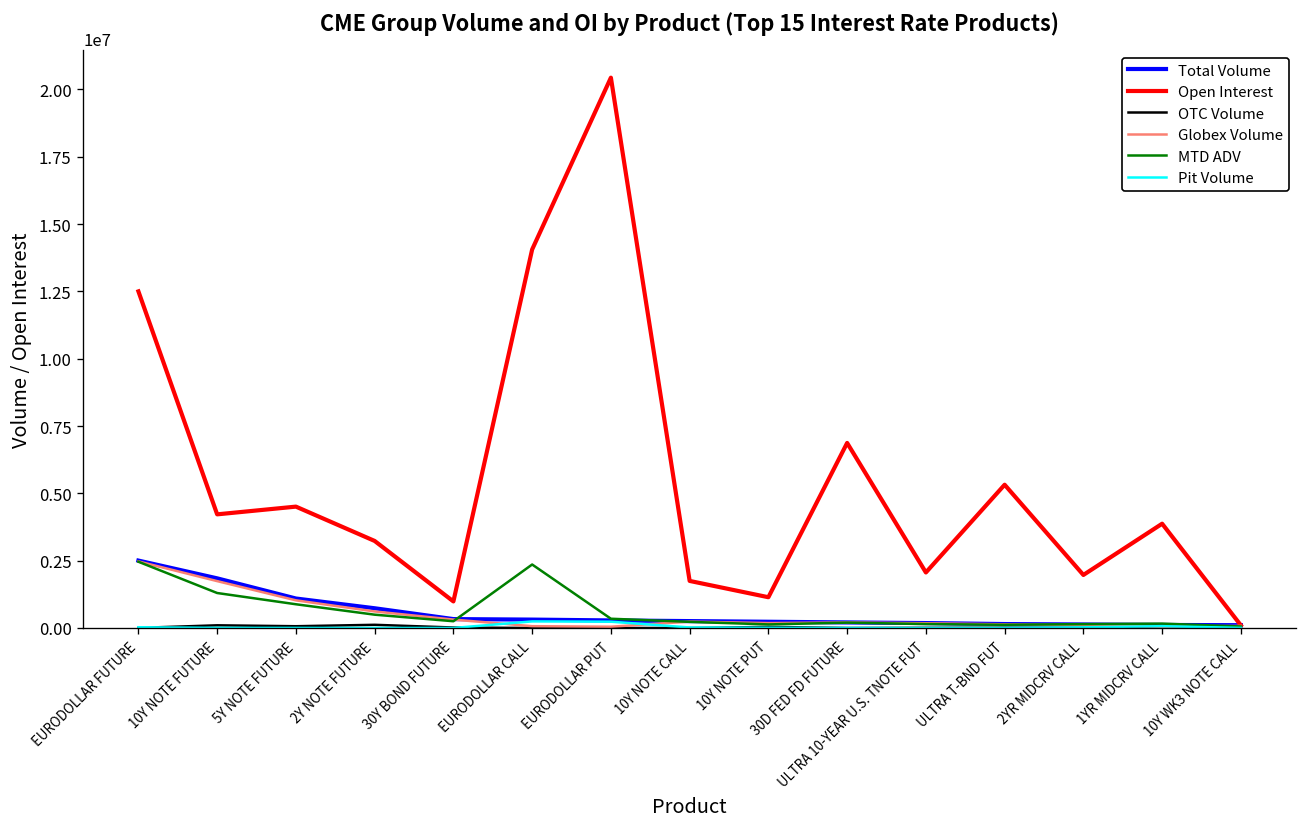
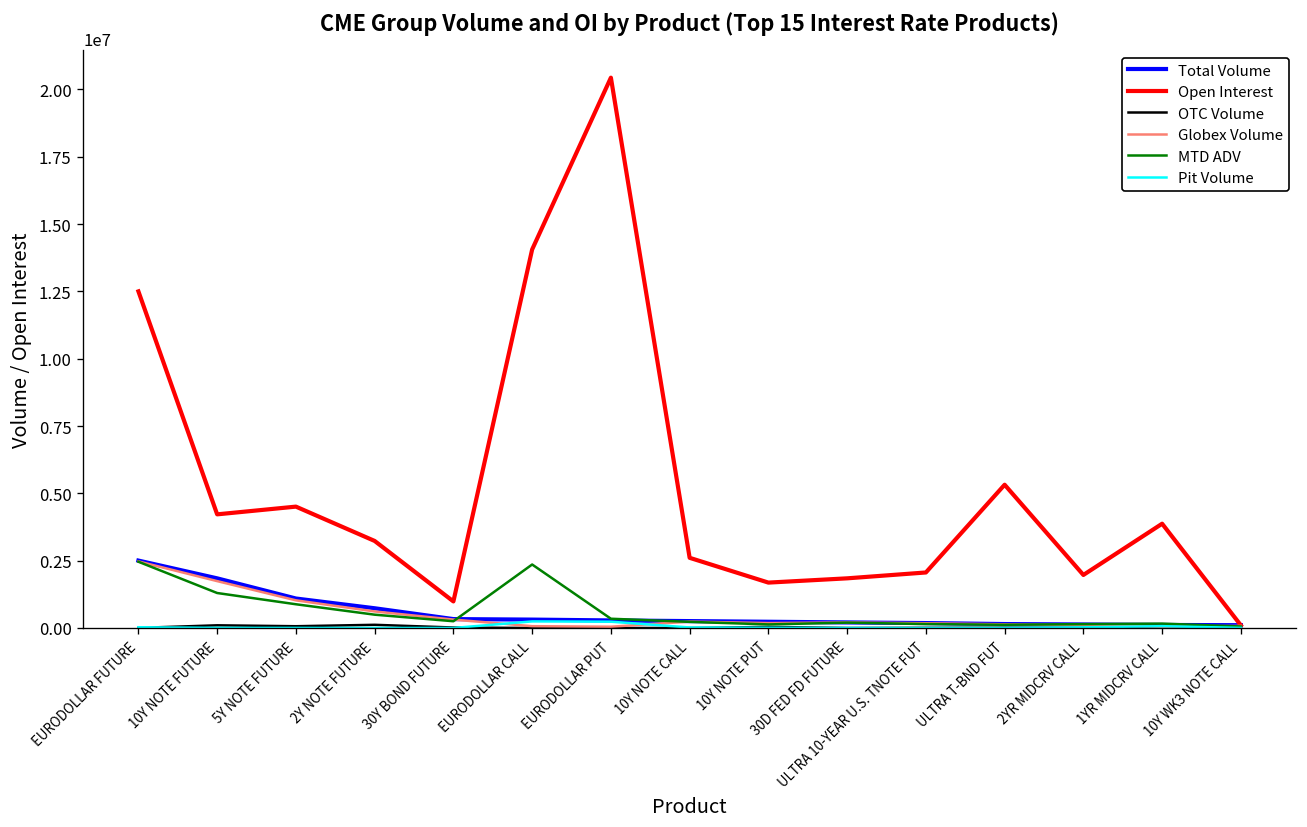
Open Interest, 10Y NOTE CALL: 1700000 -> 2600000
Open Interest, 10Y NOTE PUT: 1100000 -> 1700000
Open Interest, 30D FED FD FUTURE: 6900000 -> 1800000
